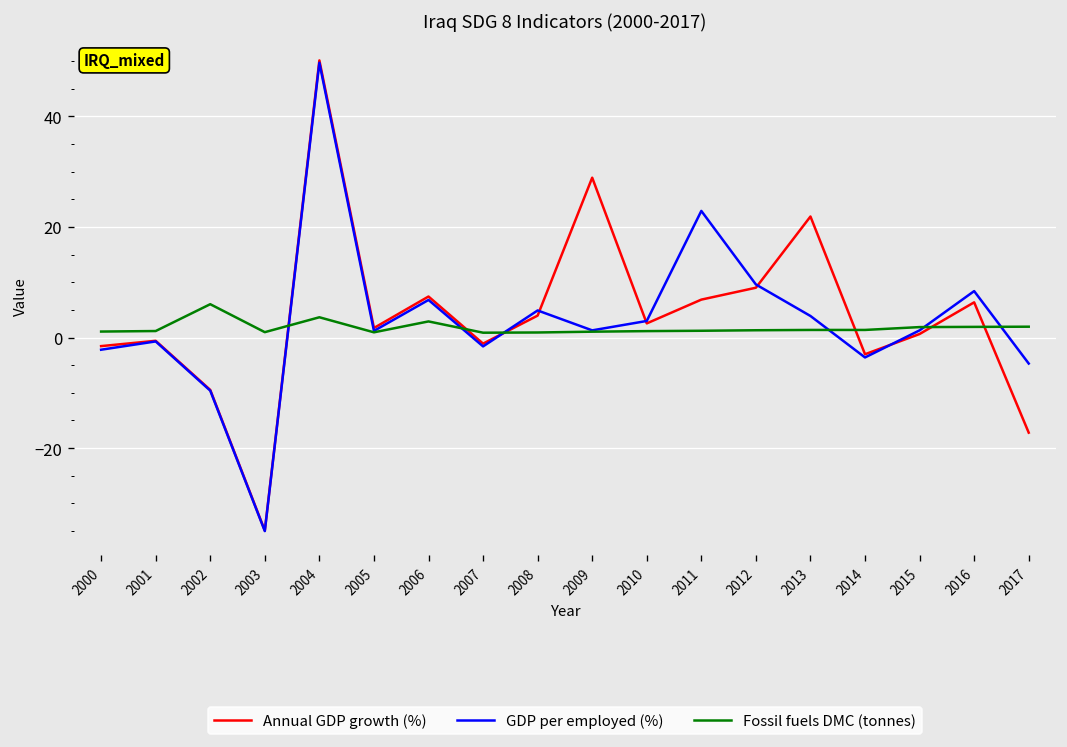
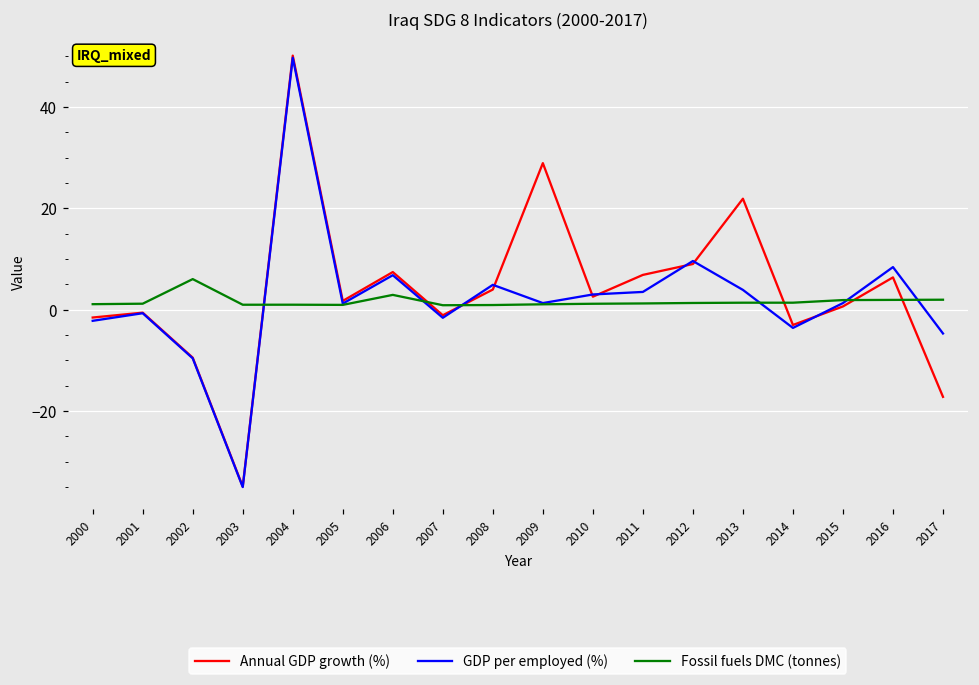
Fossil fuels DMC (tonnes), 2004: 4 -> 1
GDP per employed (%), 2011: 23 -> 4
